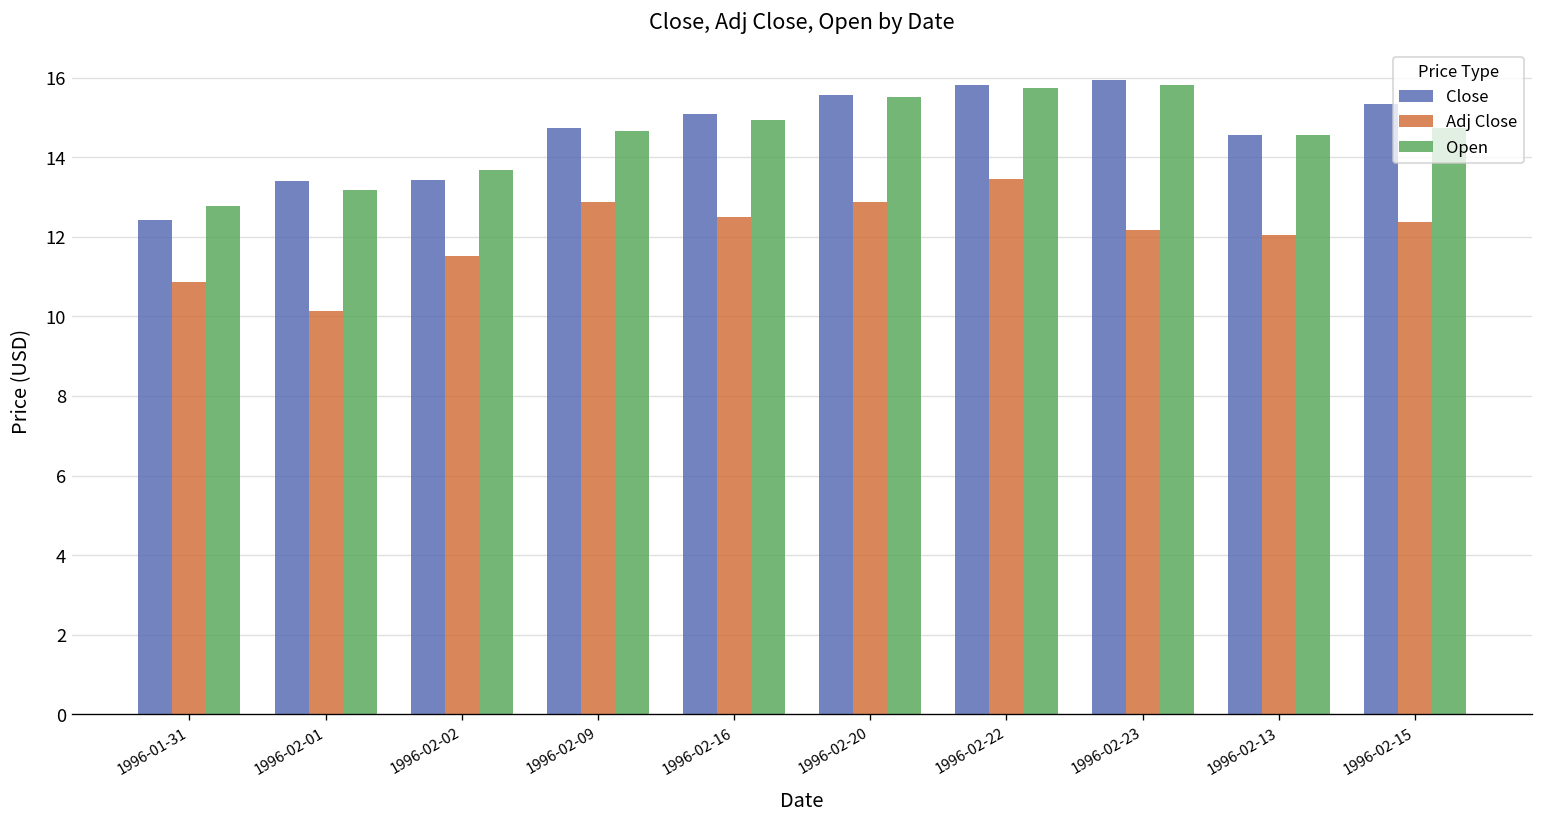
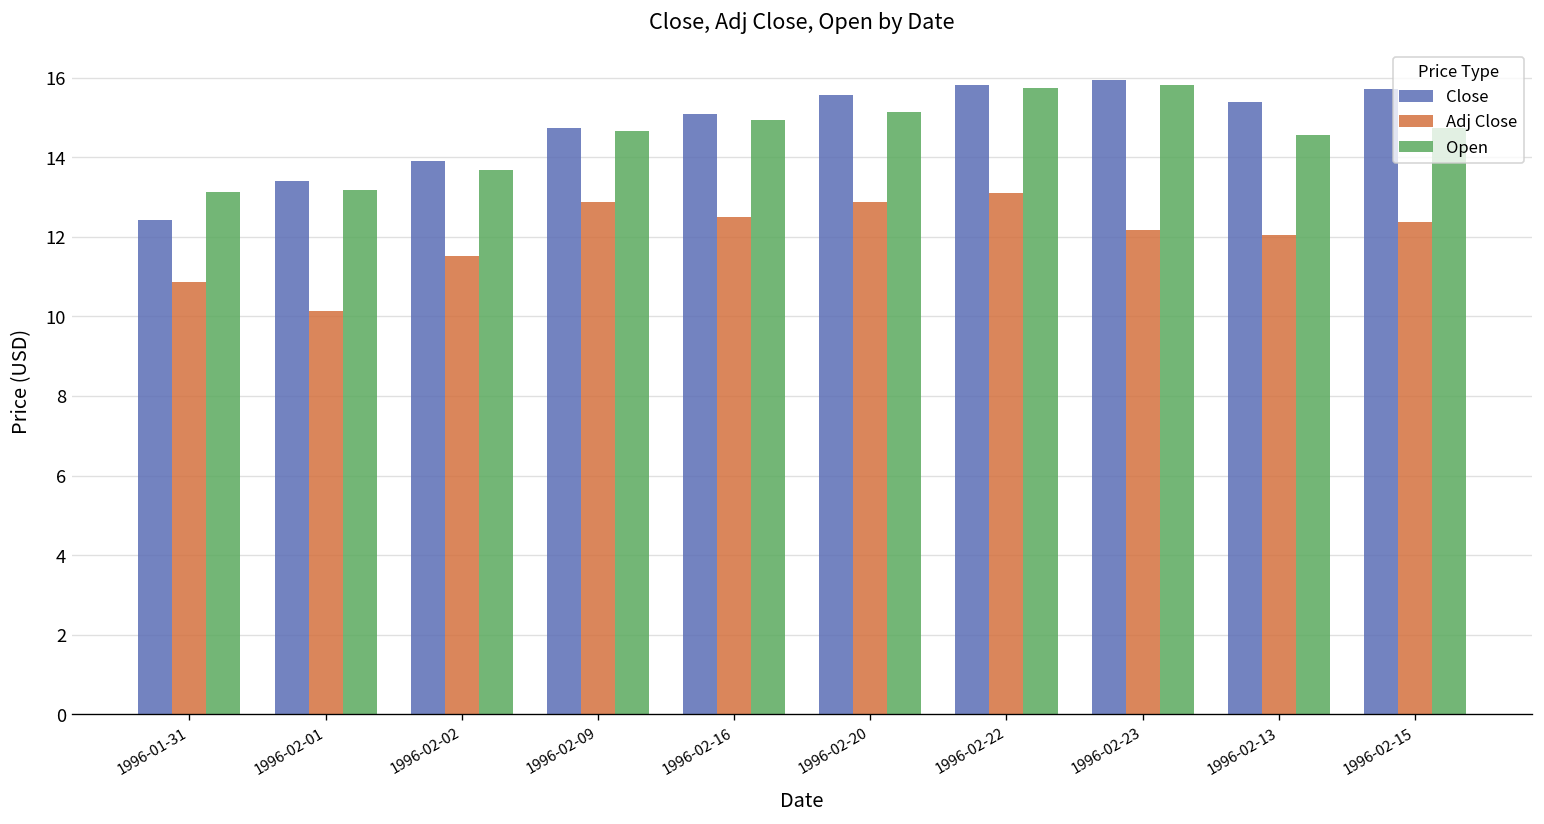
Open, 1996-01-31: 12.8 -> 13.1
Close, 1996-02-02: 13.4 -> 13.9
Open, 1996-02-20: 15.5 -> 15.1
Adj Close, 1996-02-22: 13.5 -> 13.1
Close, 1996-02-13: 14.6 -> 15.4
Close, 1996-02-15: 15.3 -> 15.7
